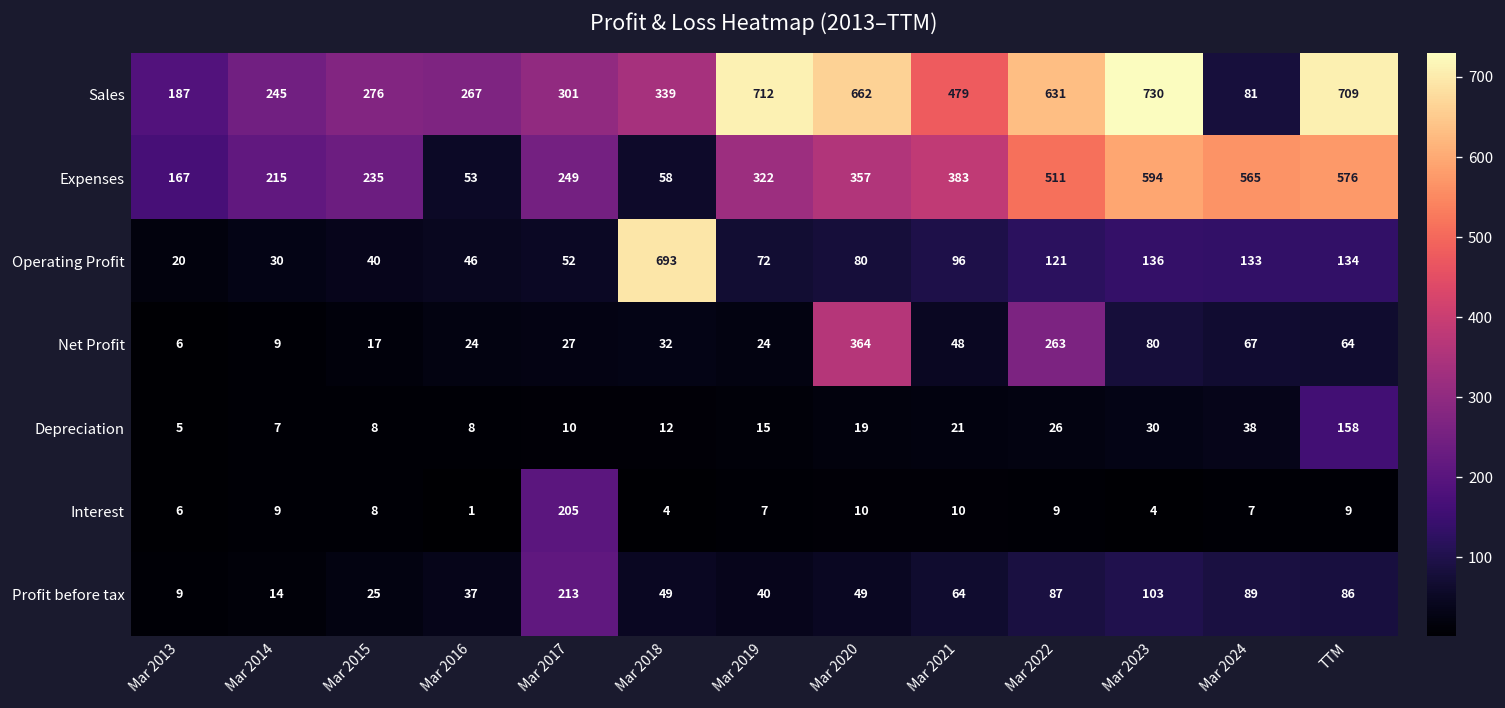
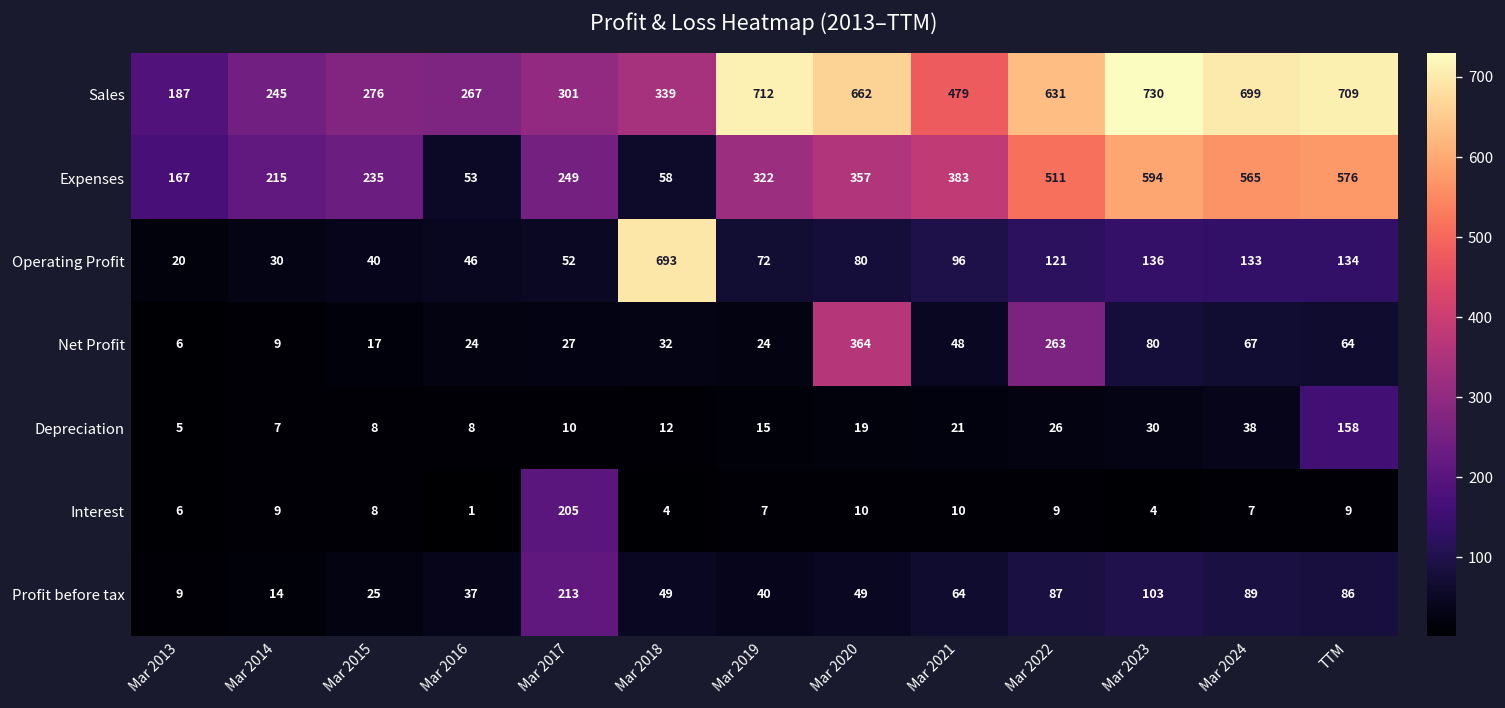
Sales, Mar 2024: 81 -> 699
